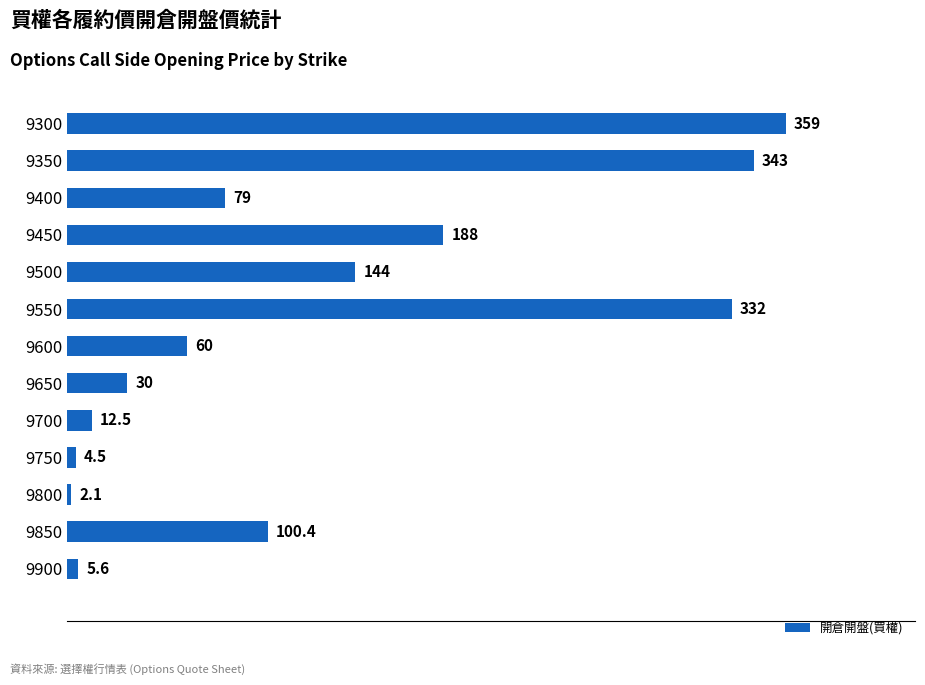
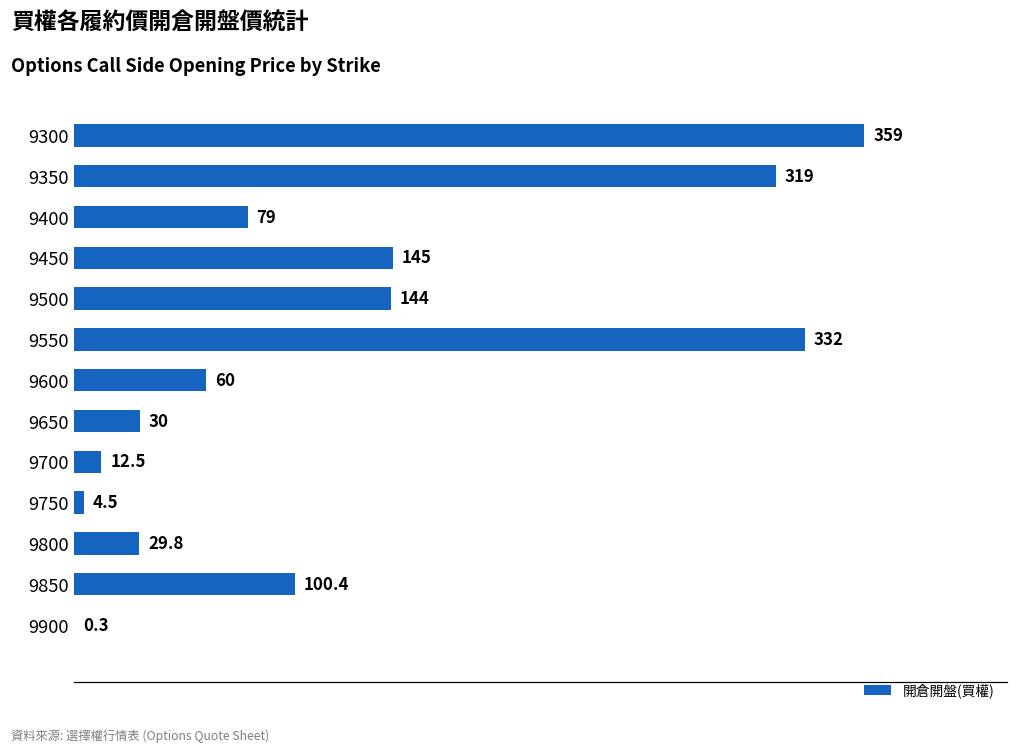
9350: 343 -> 319
9450: 188 -> 145
9800: 2.1 -> 29.8
9900: 5.6 -> 0.3
